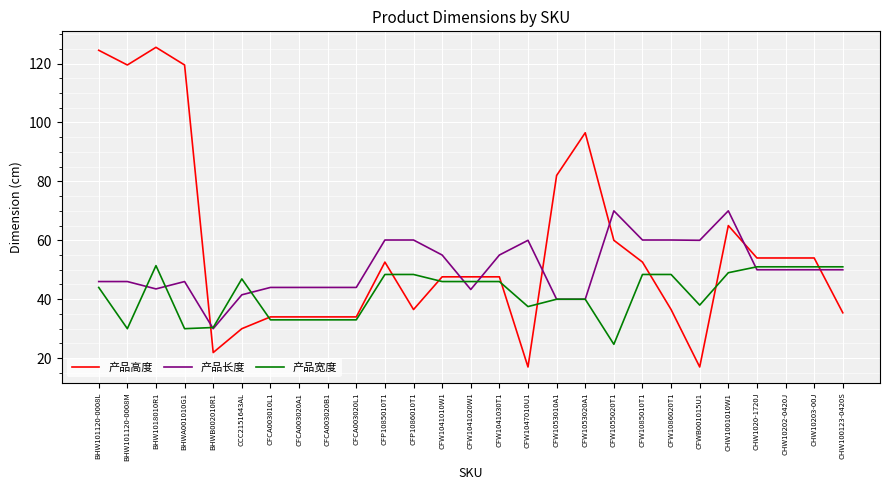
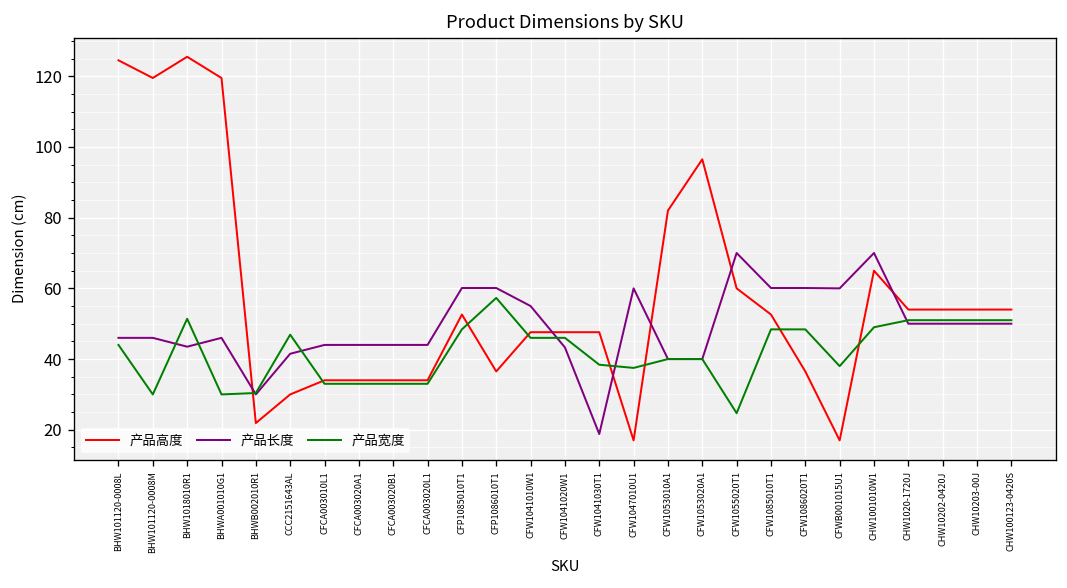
产品宽度, CFP1086010T1: 48 -> 57
产品长度, CFW1041030T1: 55 -> 19
产品宽度, CFW1041030T1: 46 -> 38
产品高度, CHW100123-0420S: 35 -> 54
